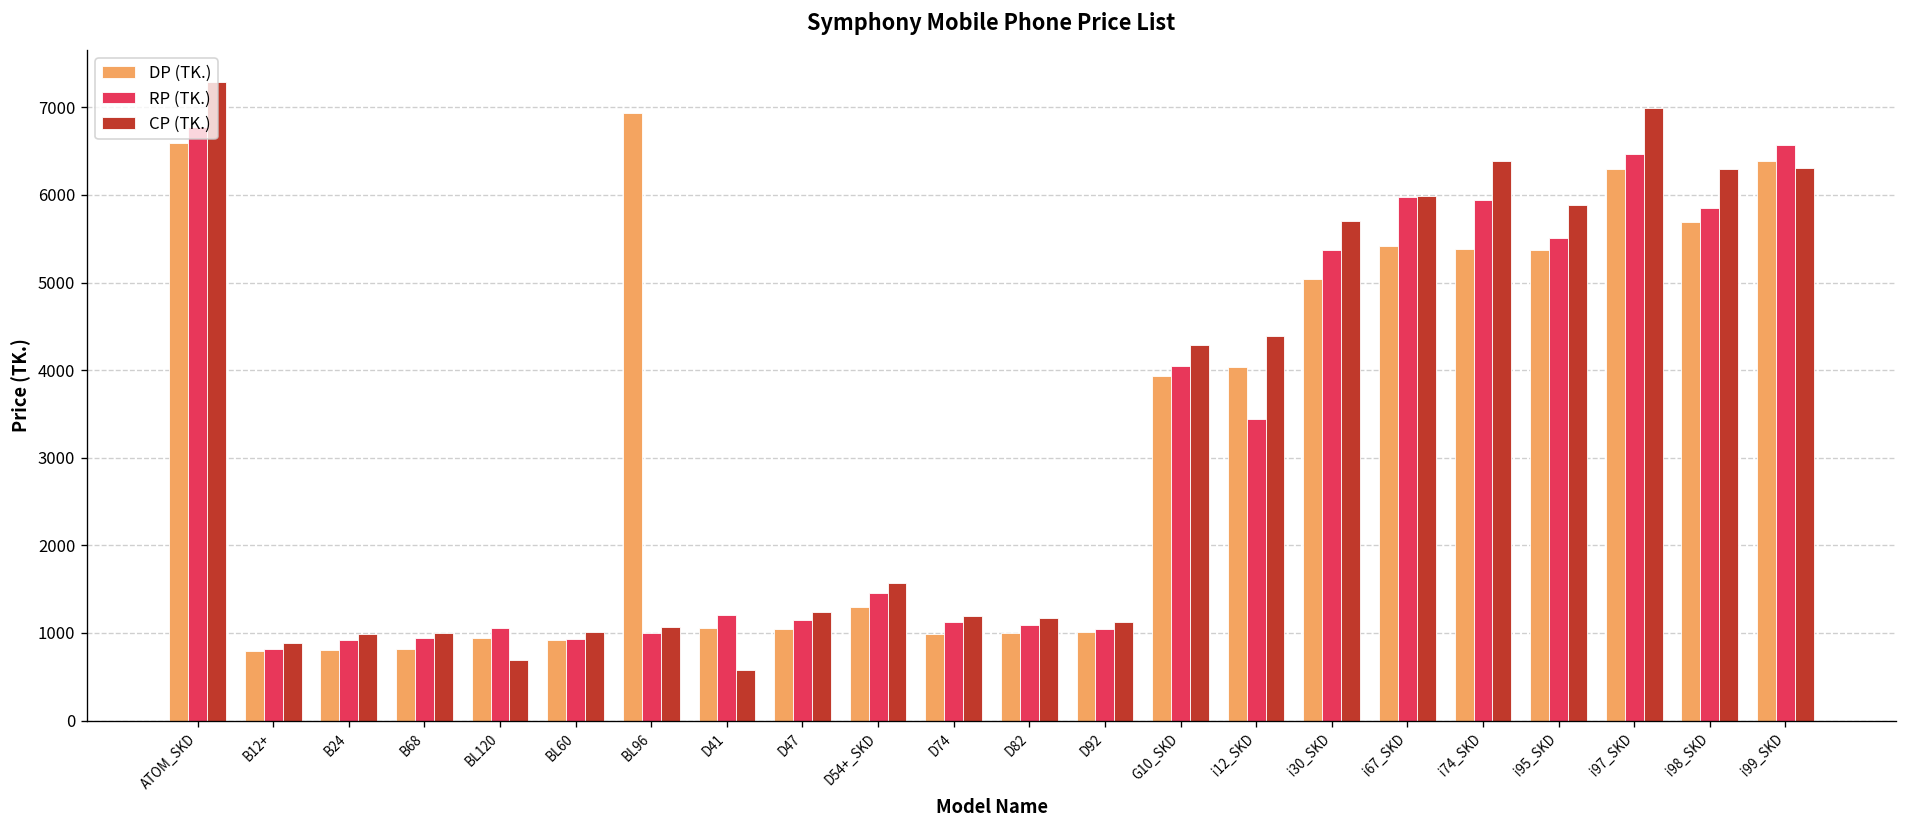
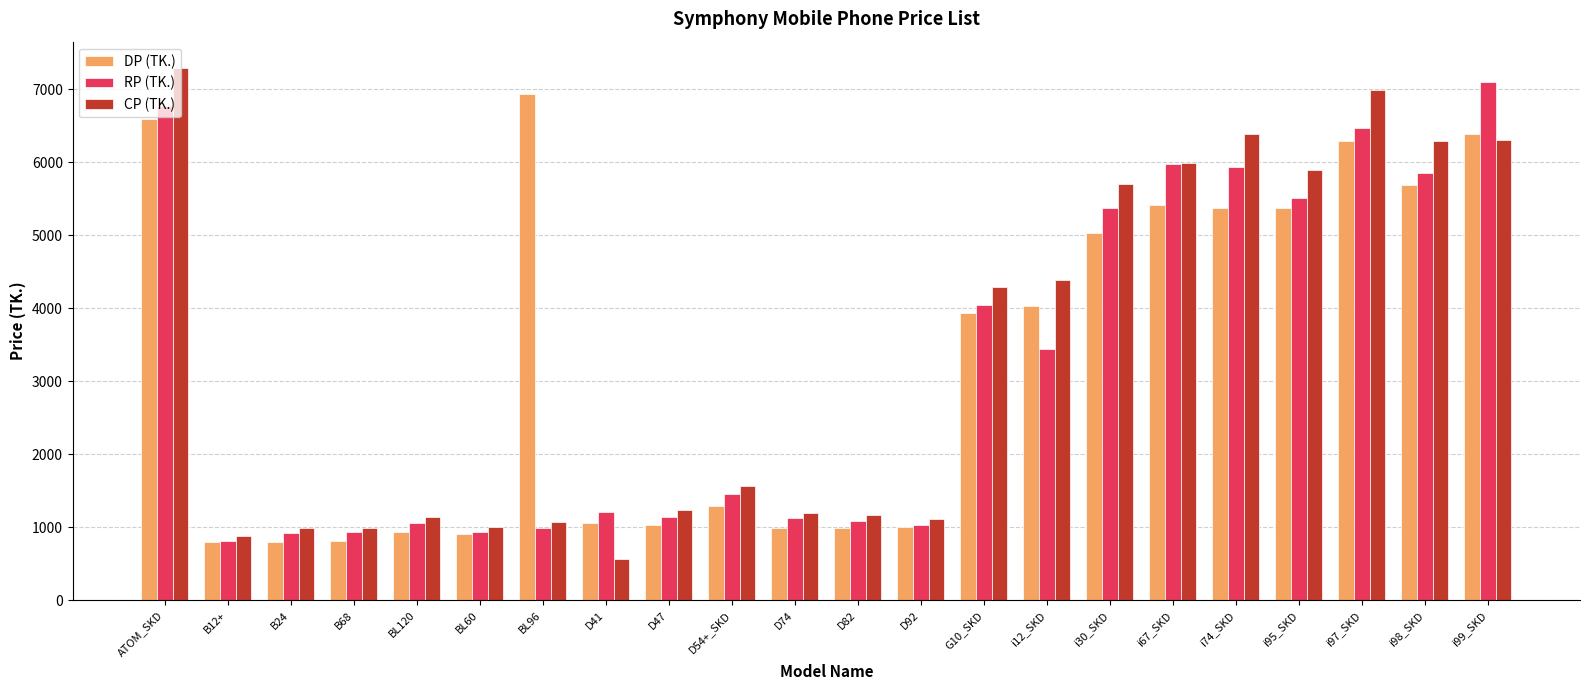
CP (TK.), BL120: 700 -> 1100
RP (TK.), i99_SKD: 6600 -> 7100
